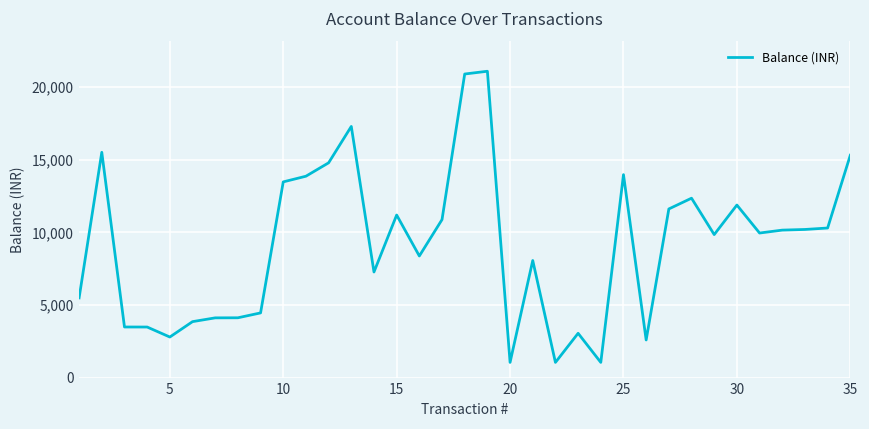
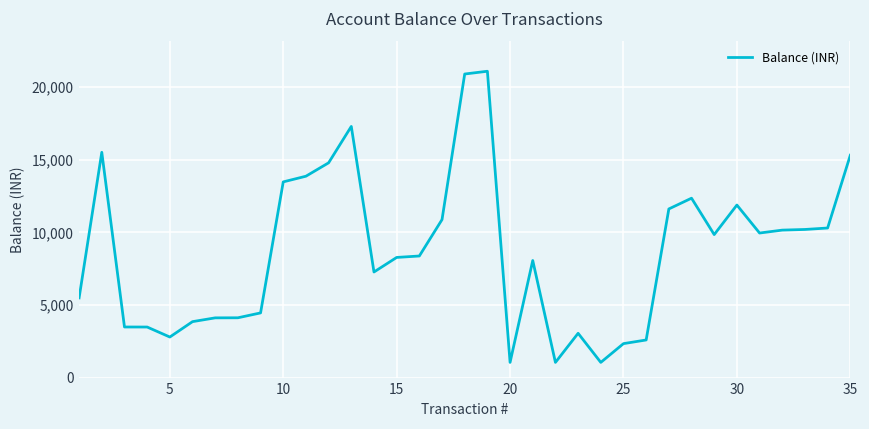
15: 11,200 -> 8,300
25: 14,000 -> 2,400
